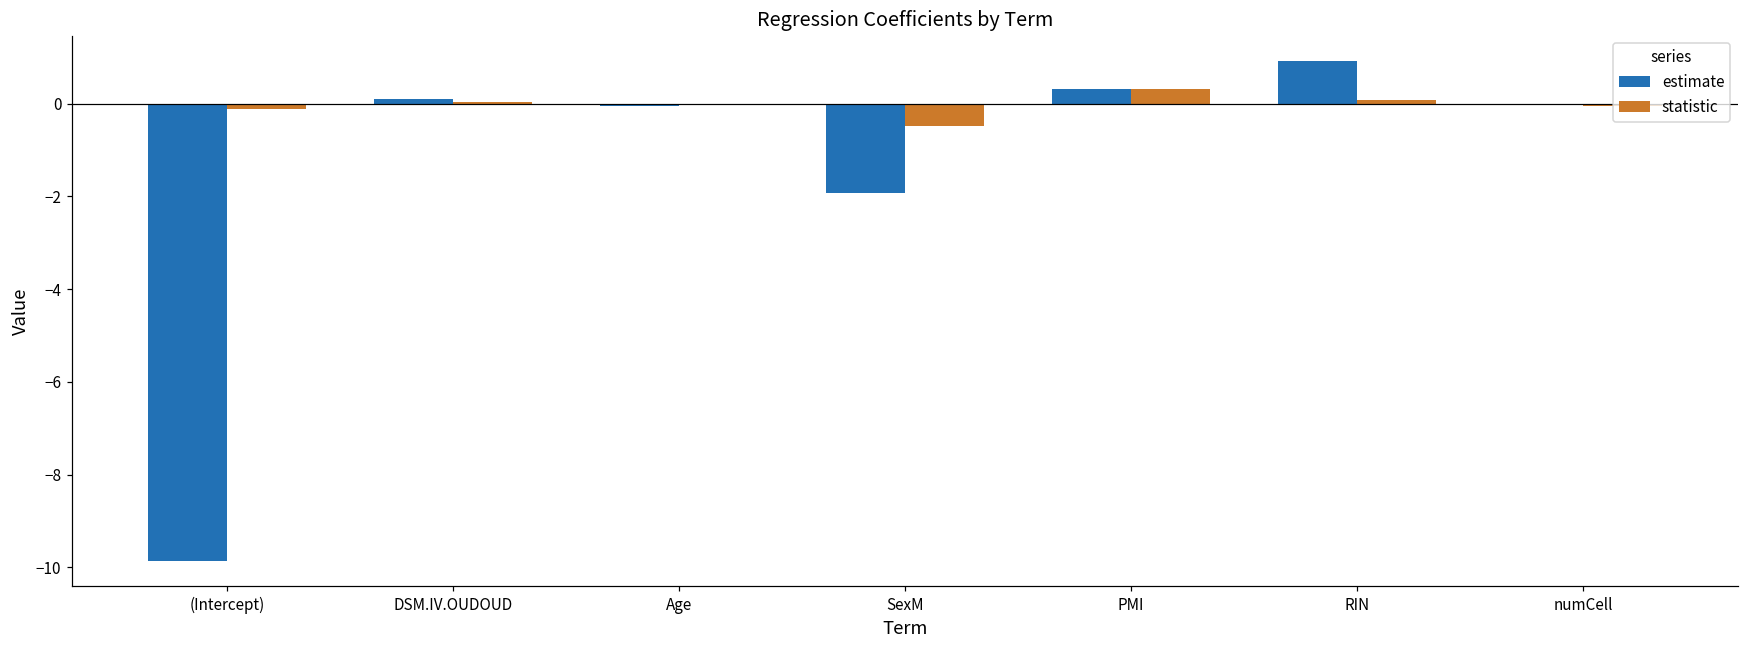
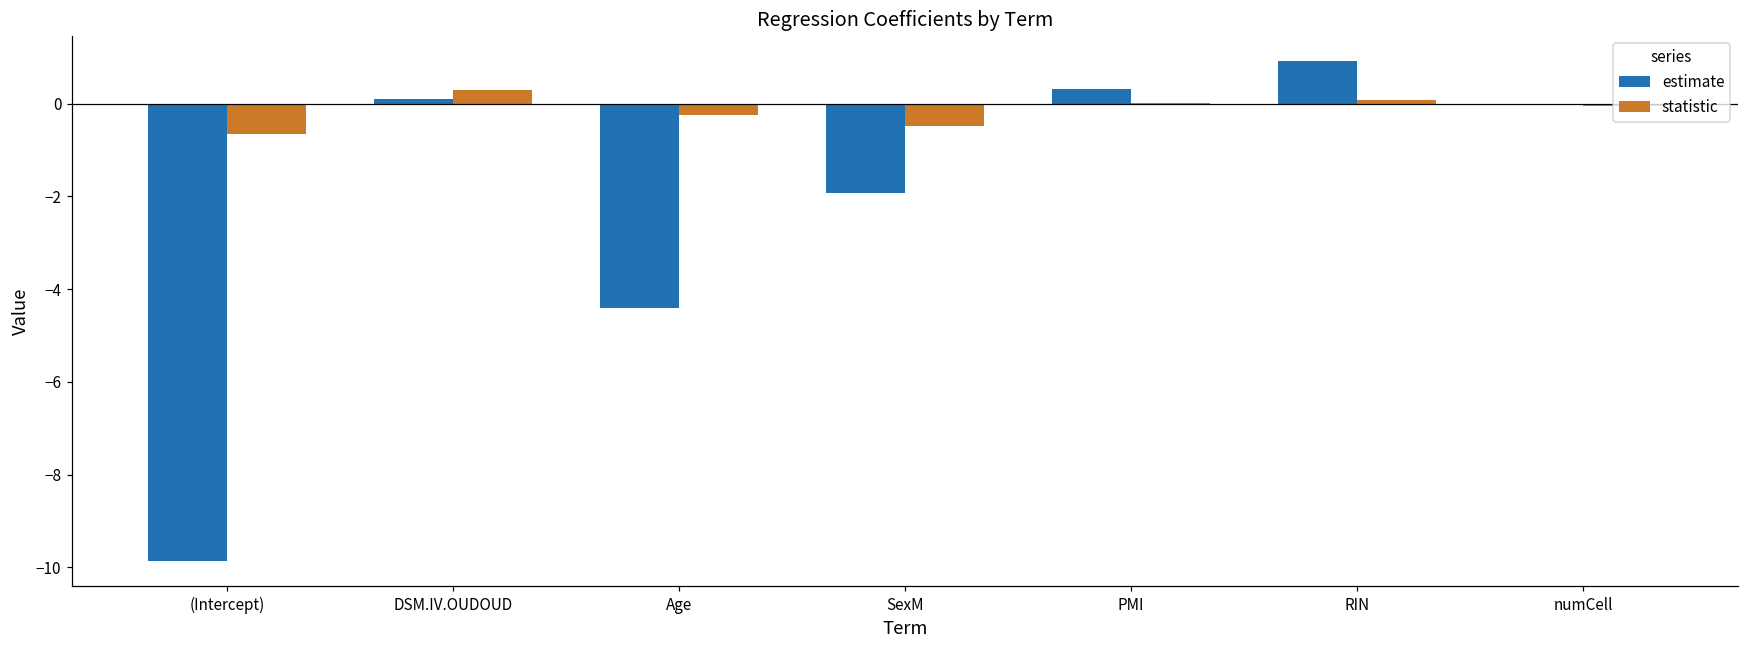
statistic, (Intercept): -0.1 -> -0.7
statistic, DSM.IV.OUDOUD: 0.0 -> 0.3
estimate, Age: 0.0 -> -4.4
statistic, Age: 0.0 -> -0.2
statistic, PMI: 0.3 -> 0.0
